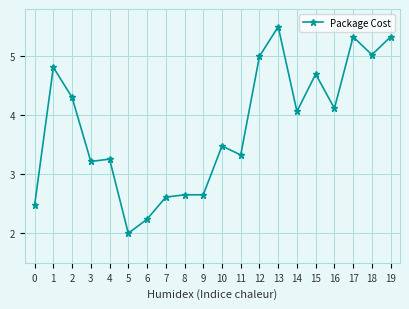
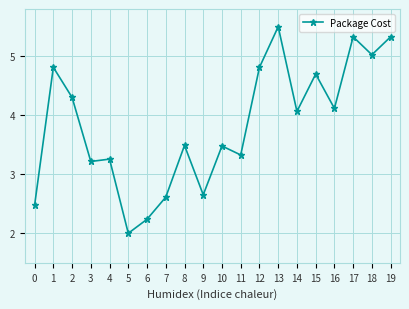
8: 2.7 -> 3.5
12: 5.0 -> 4.8
